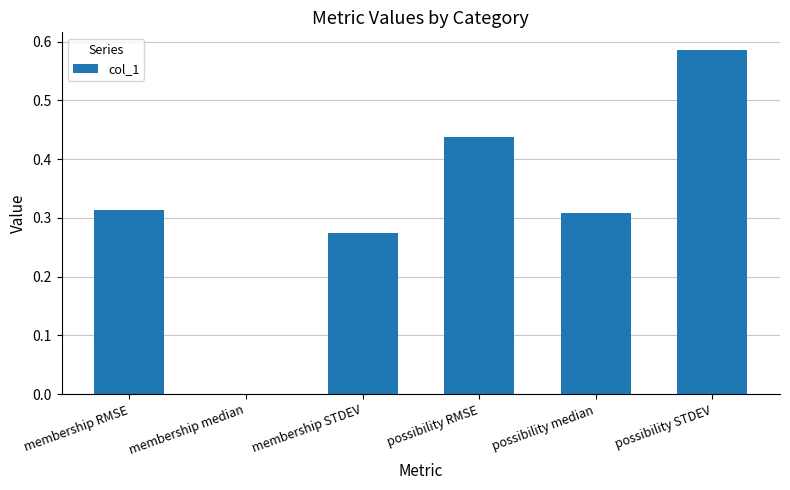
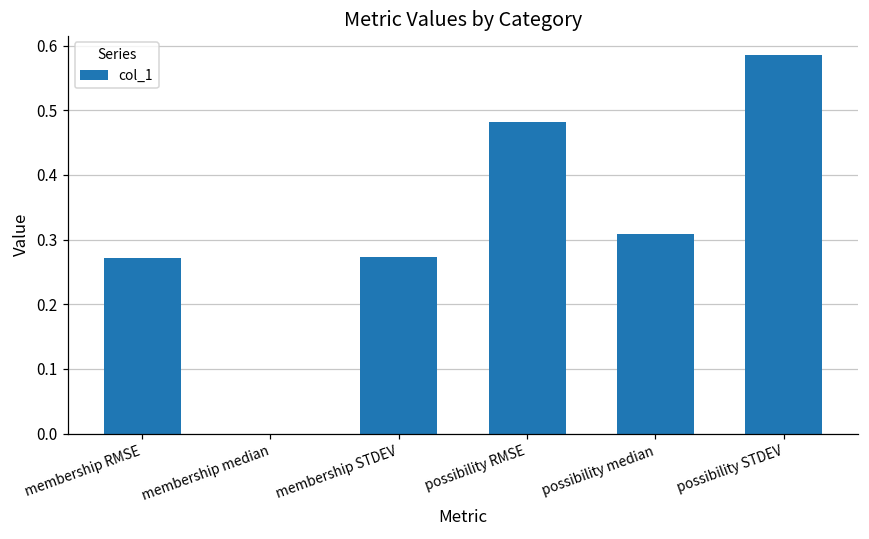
membership RMSE: 0.31 -> 0.27
possibility RMSE: 0.44 -> 0.48
